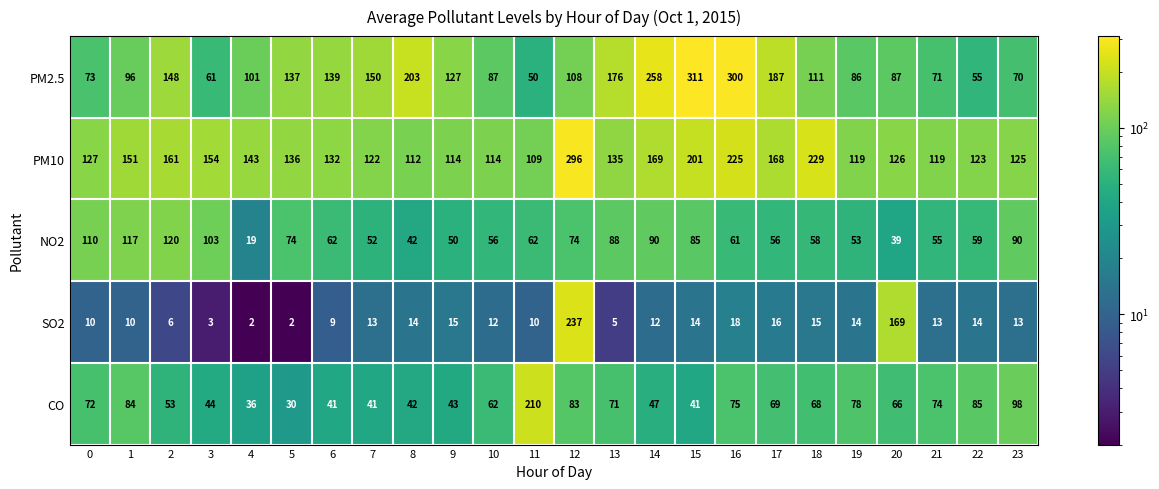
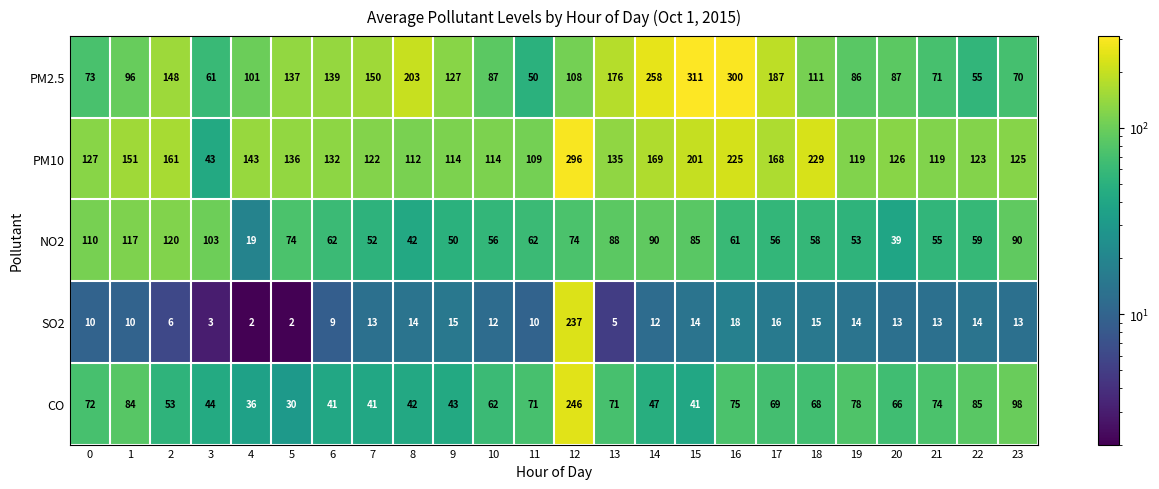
PM10, 3: 154 -> 43
SO2, 20: 169 -> 13
CO, 11: 210 -> 71
CO, 12: 83 -> 246
